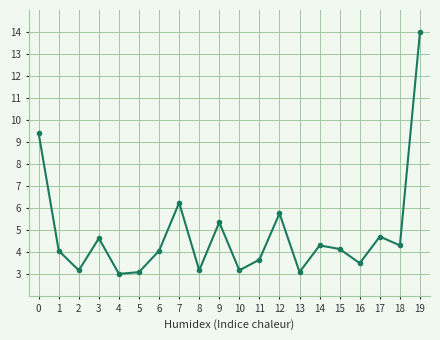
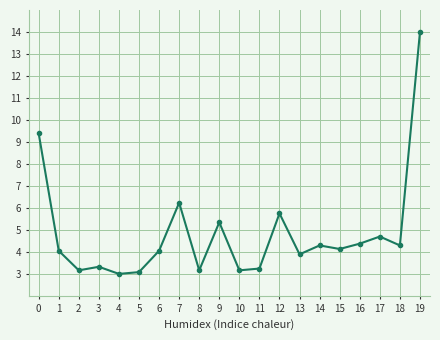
3: 4.6 -> 3.3
11: 3.6 -> 3.2
13: 3.1 -> 3.9
16: 3.5 -> 4.4
